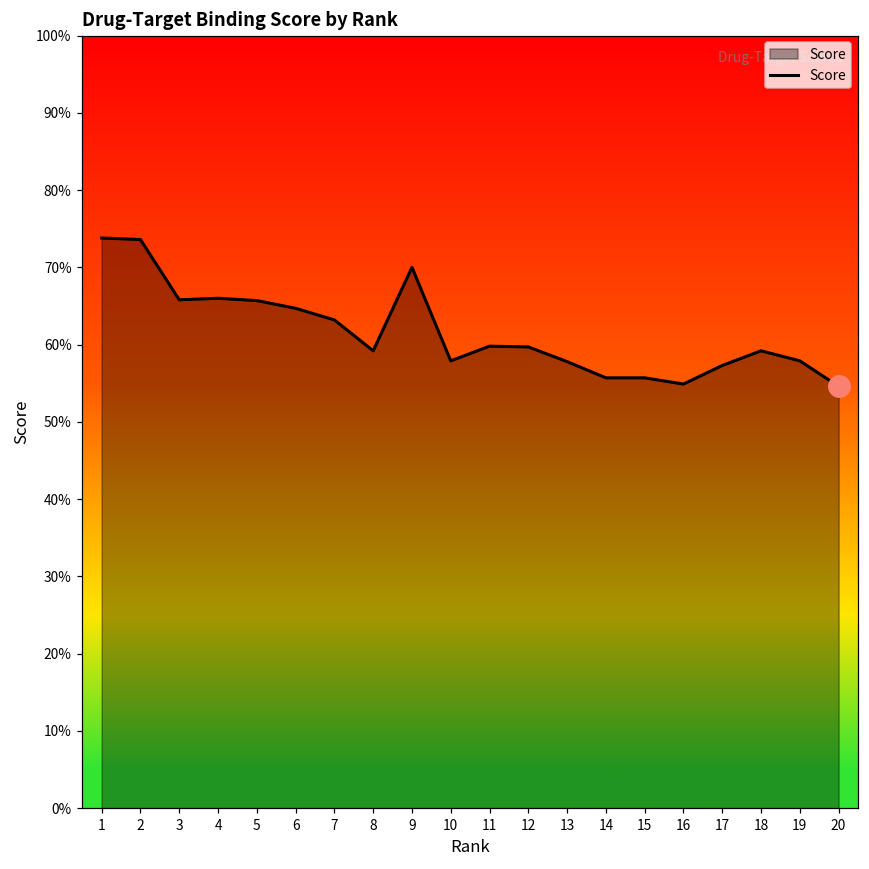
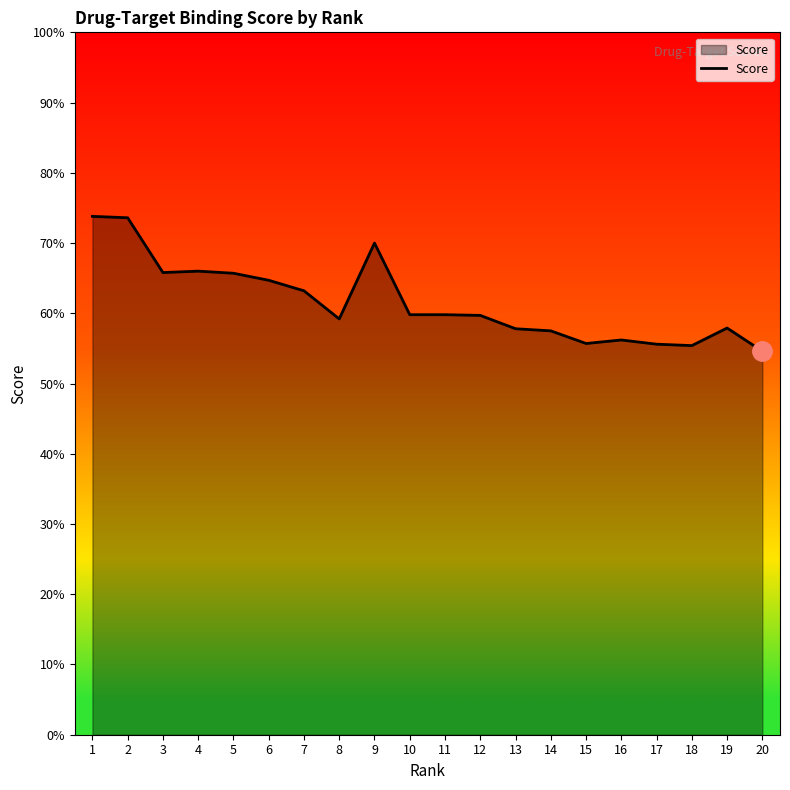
Score, 10: 58% -> 60%
Score, 14: 56% -> 57%
Score, 16: 55% -> 56%
Score, 17: 57% -> 56%
Score, 18: 59% -> 55%
